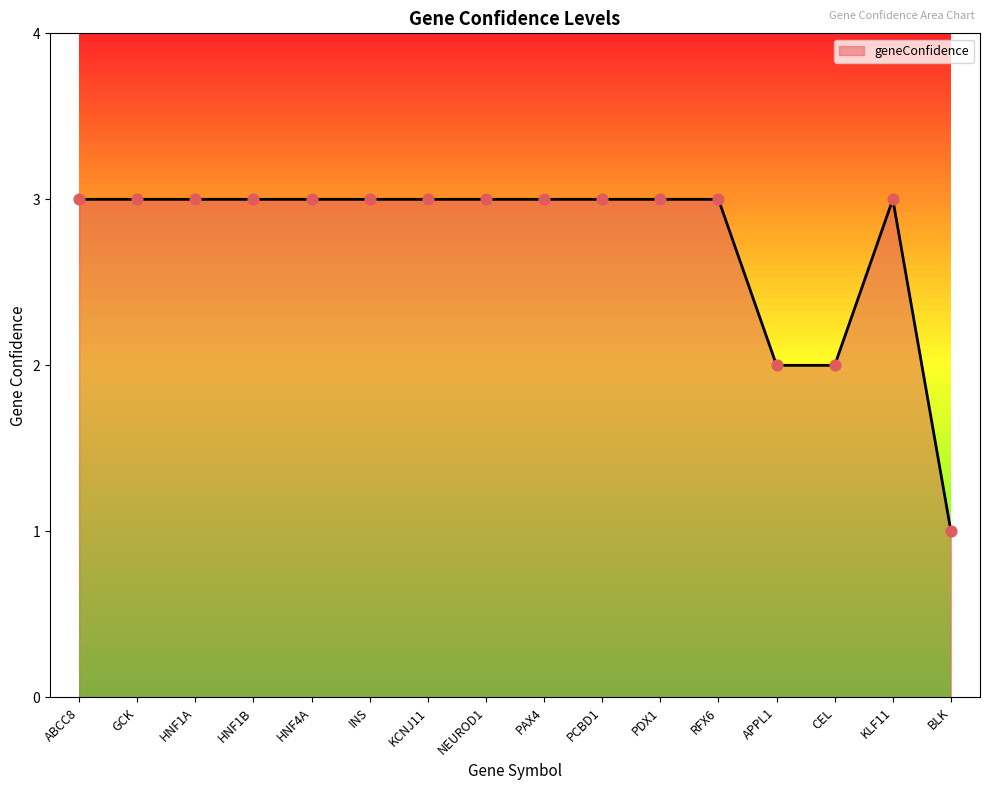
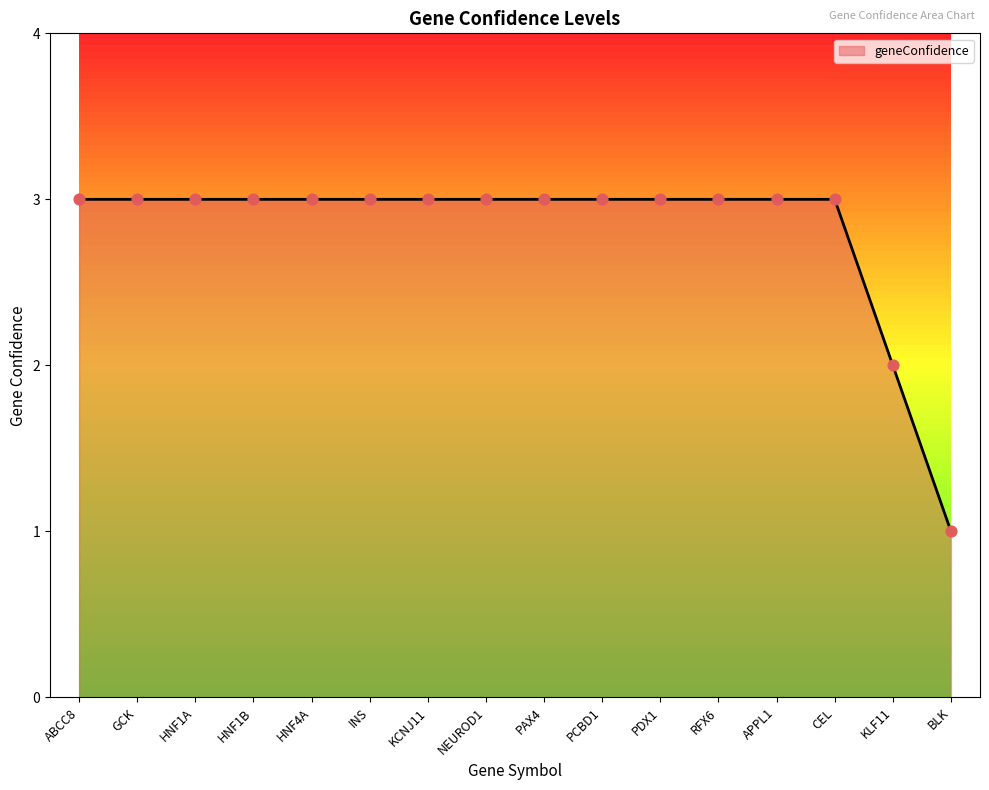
APPL1: 2 -> 3
CEL: 2 -> 3
KLF11: 3 -> 2
